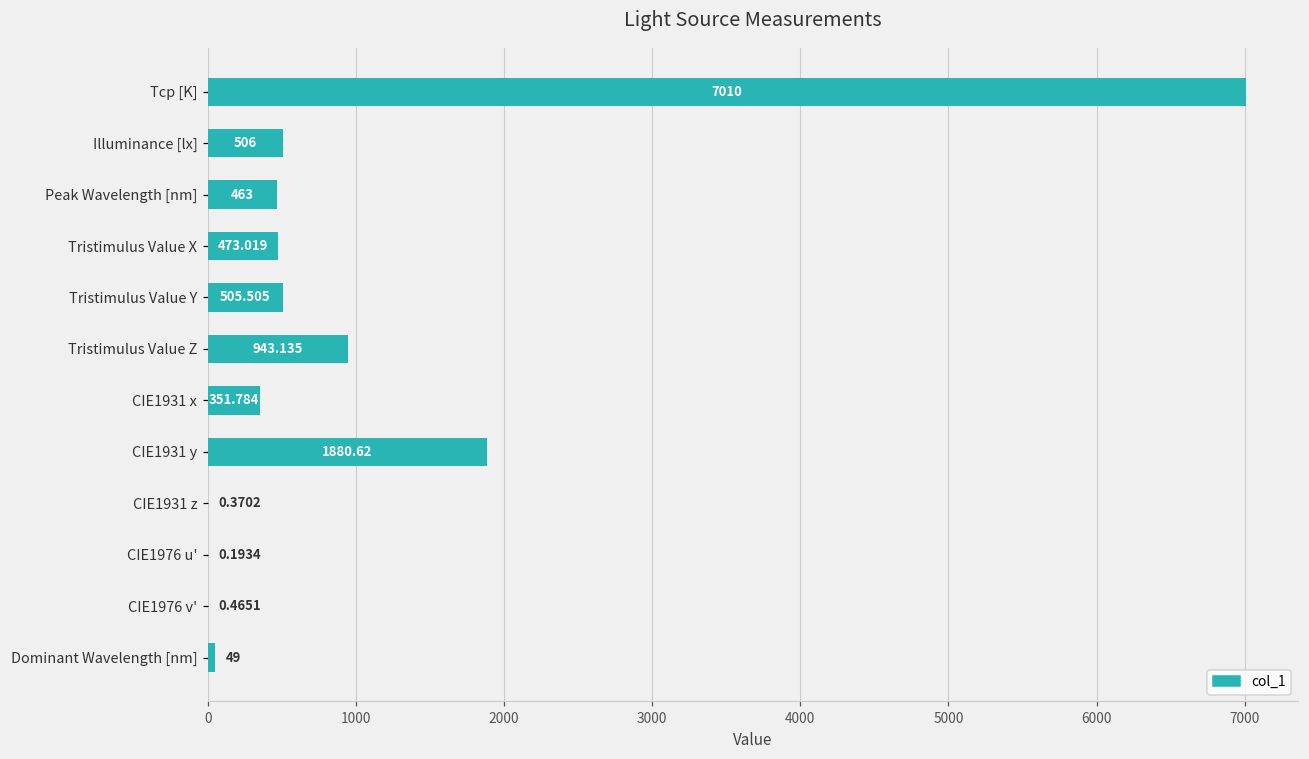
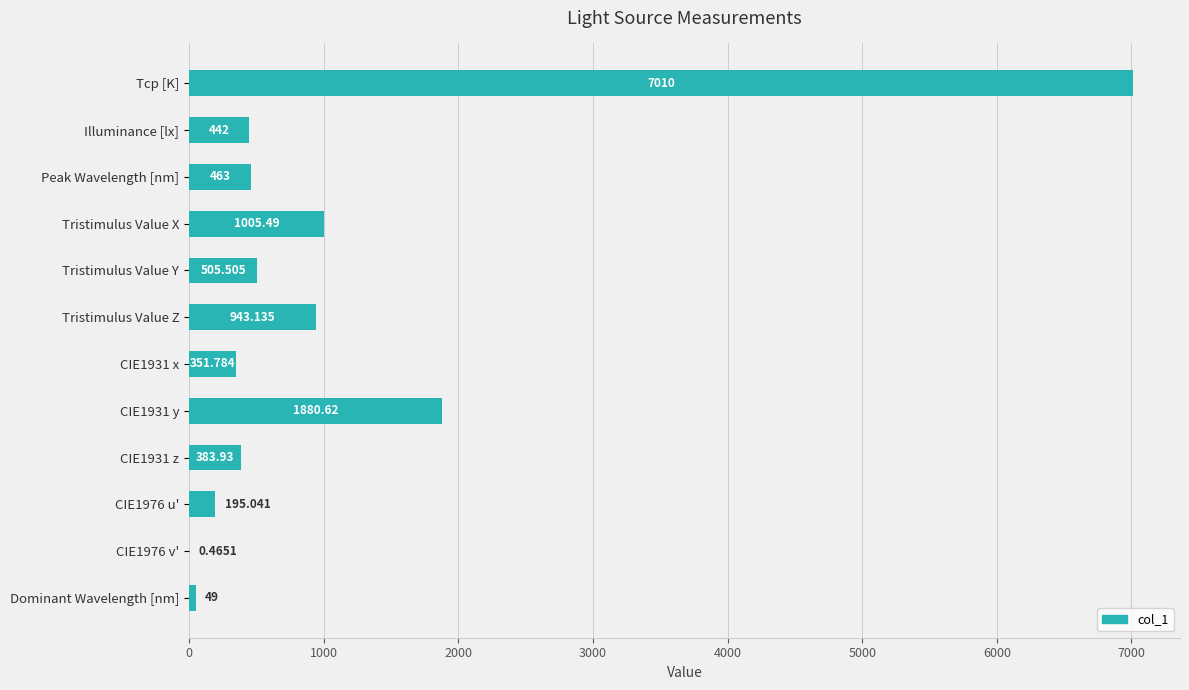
Illuminance [lx]: 506 -> 442
Tristimulus Value X: 473.019 -> 1005.49
CIE1931 z: 0.3702 -> 383.93
CIE1976 u': 0.1934 -> 195.041
